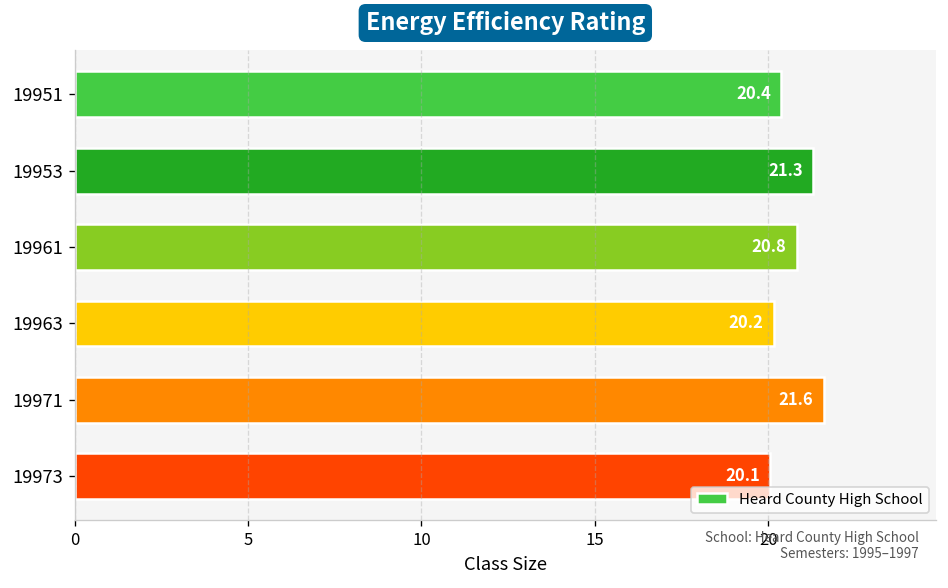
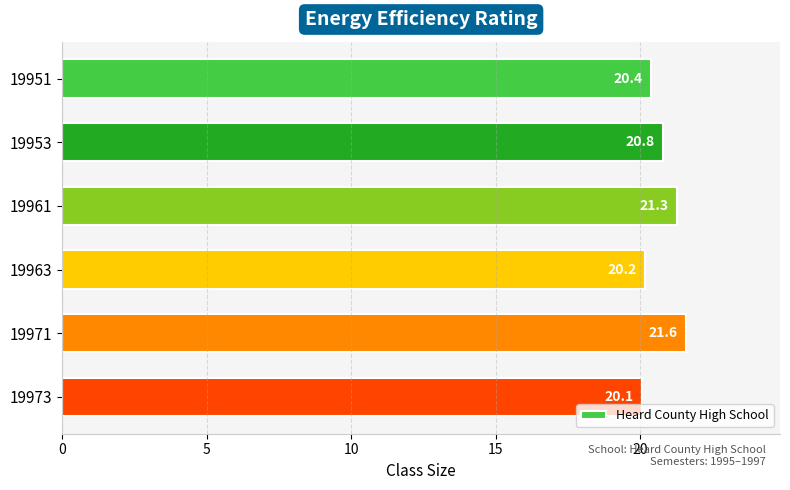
19953: 21.3 -> 20.8
19961: 20.8 -> 21.3
